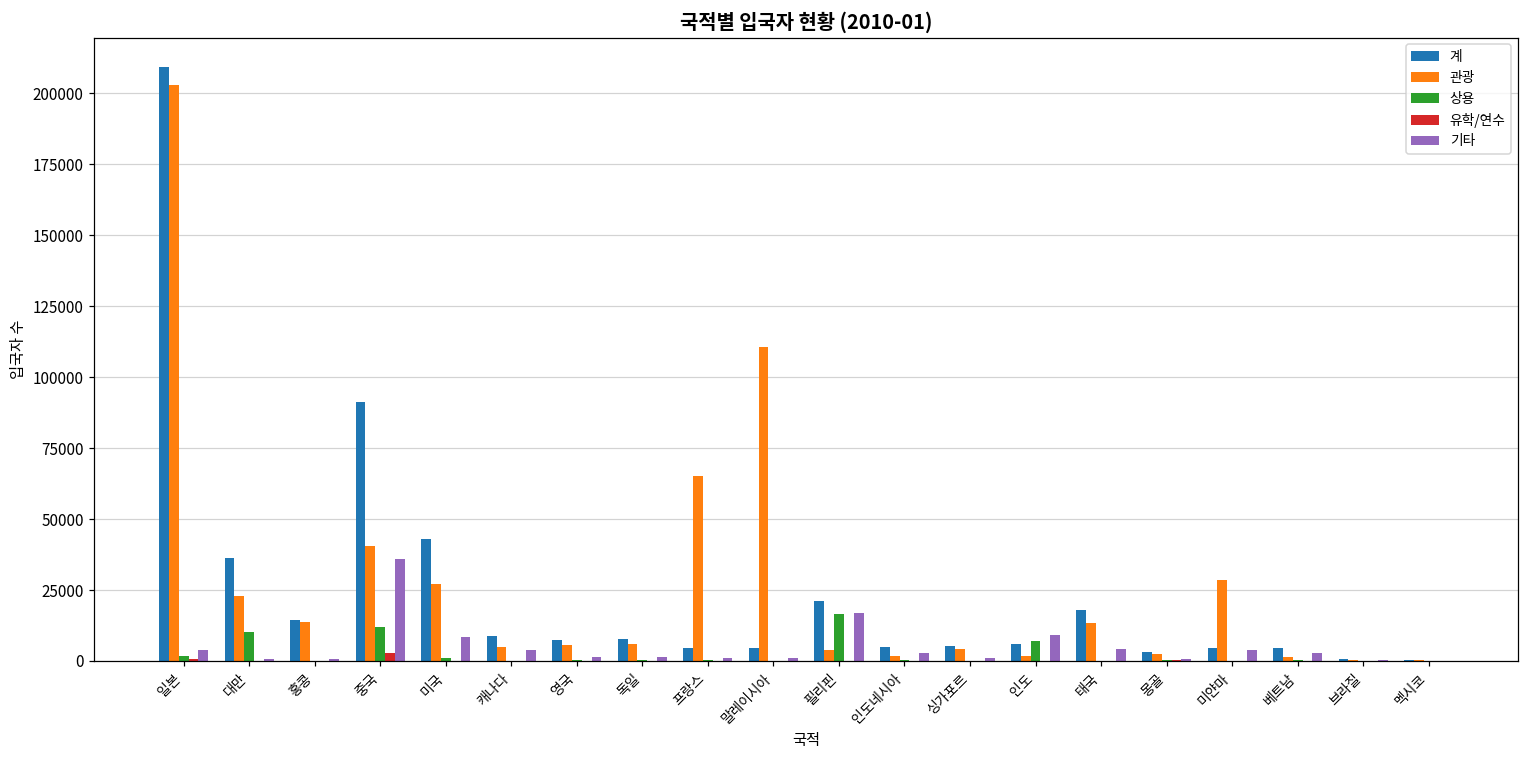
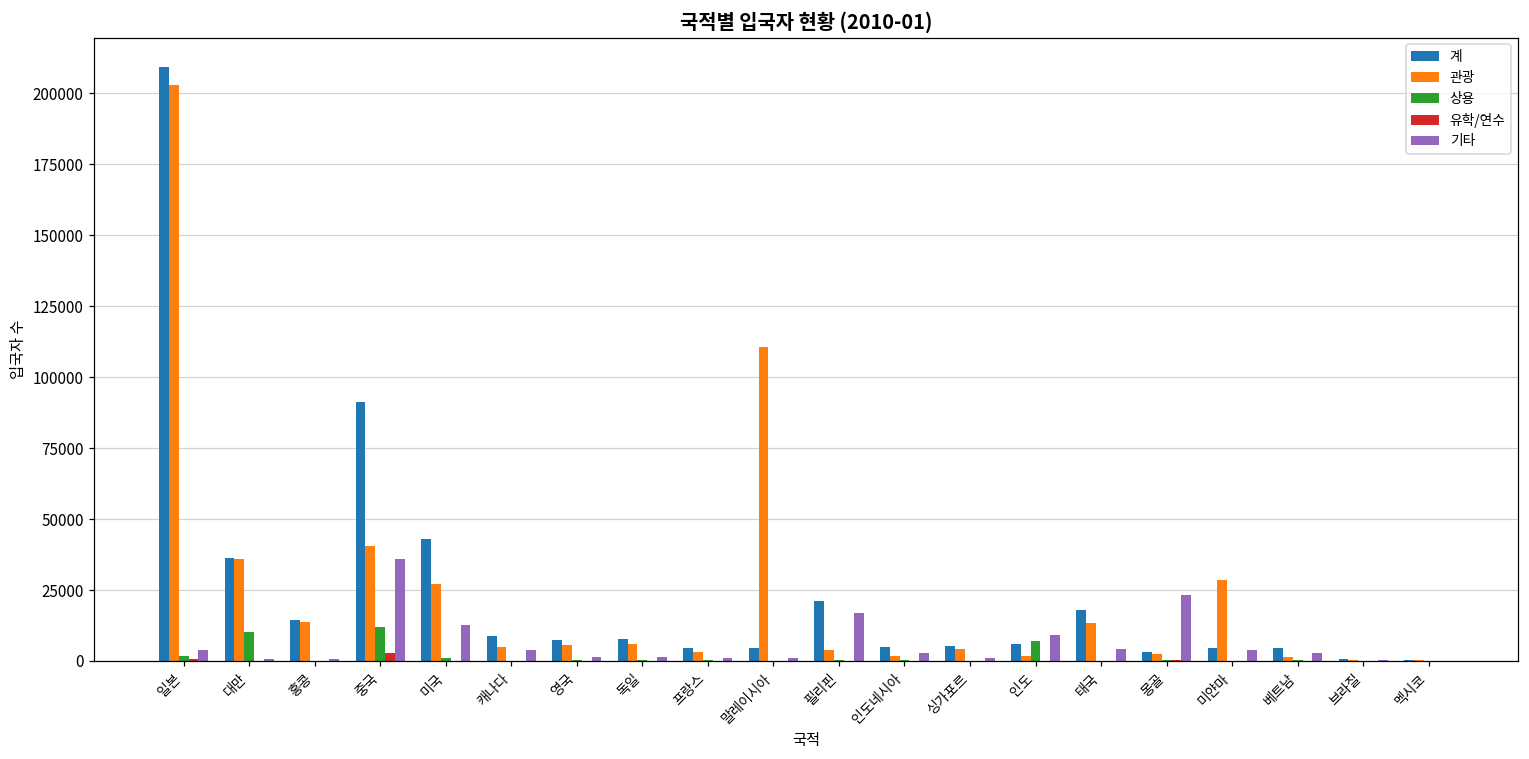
관광, 대만: 23000 -> 36000
기타, 미국: 8000 -> 13000
관광, 프랑스: 65000 -> 3000
상용, 필리핀: 17000 -> 0
기타, 몽골: 1000 -> 23000
